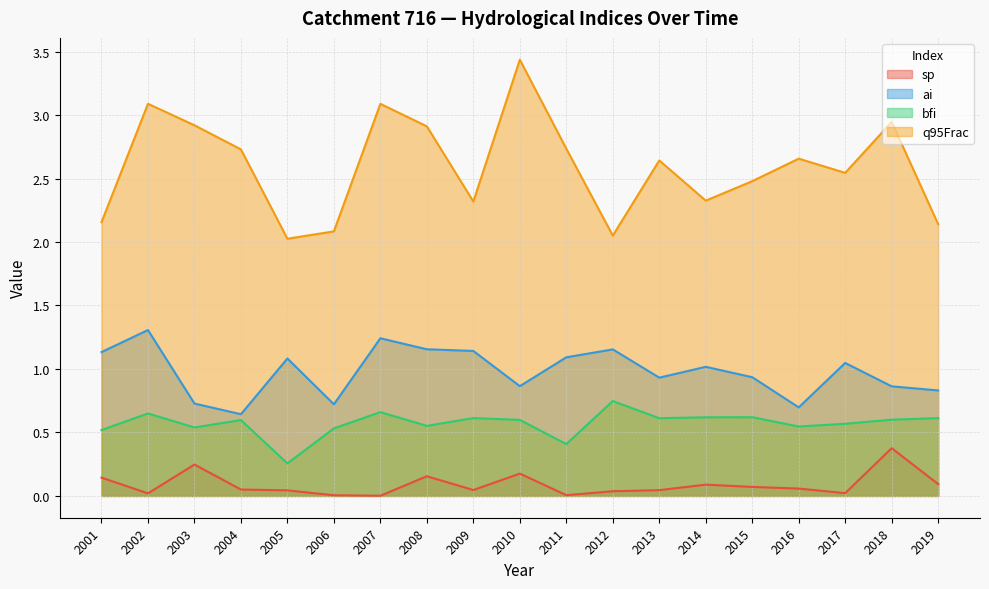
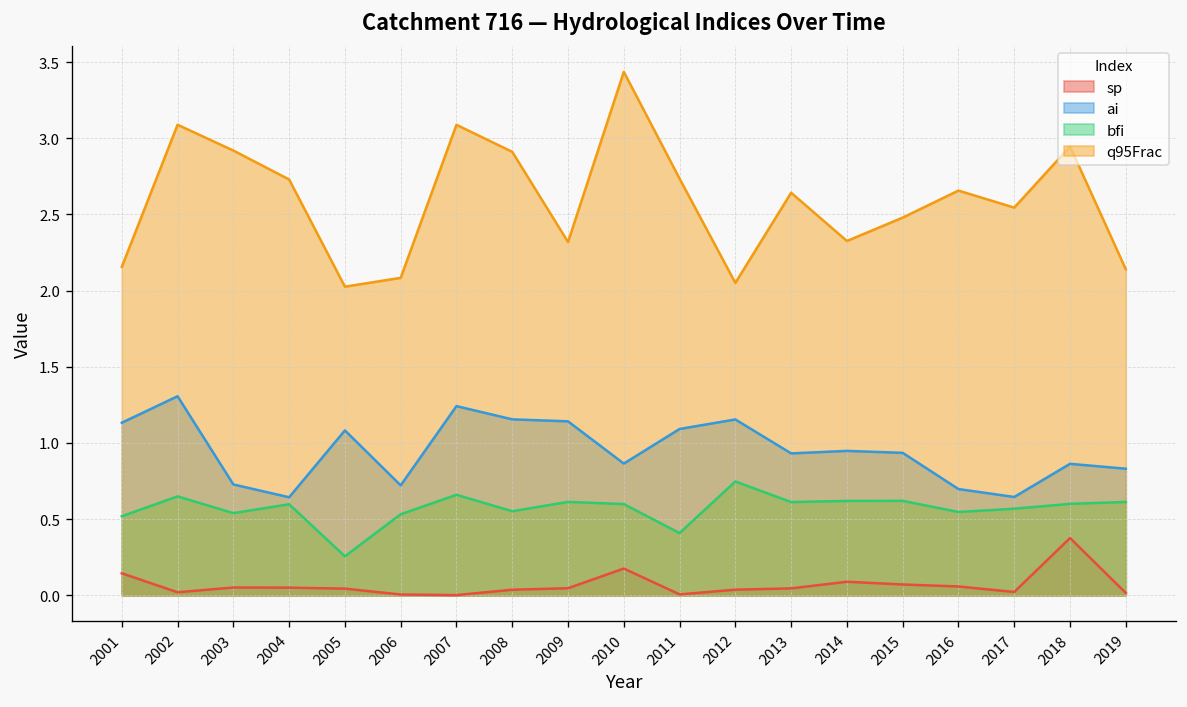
sp, 2003: 0.25 -> 0.05
sp, 2008: 0.15 -> 0.04
ai, 2014: 1.02 -> 0.95
ai, 2017: 1.05 -> 0.65
sp, 2019: 0.09 -> 0.02
